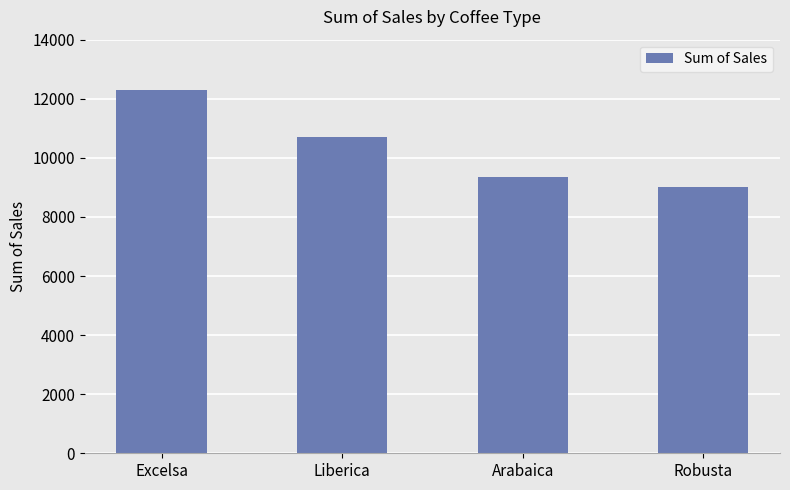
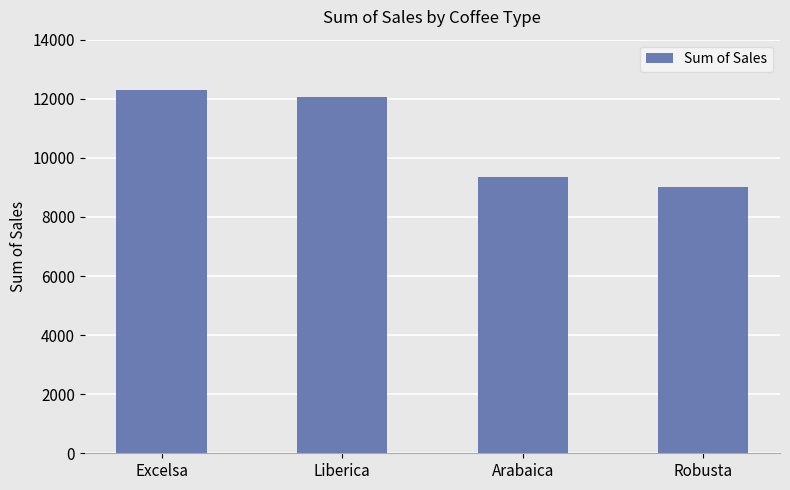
Liberica: 10700 -> 12100
